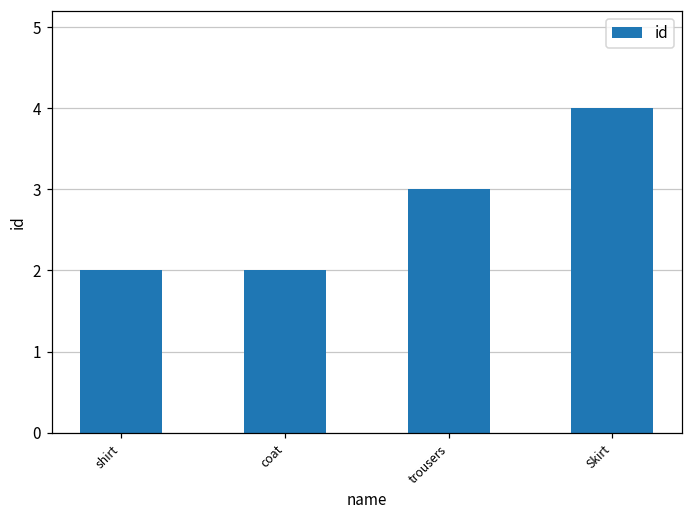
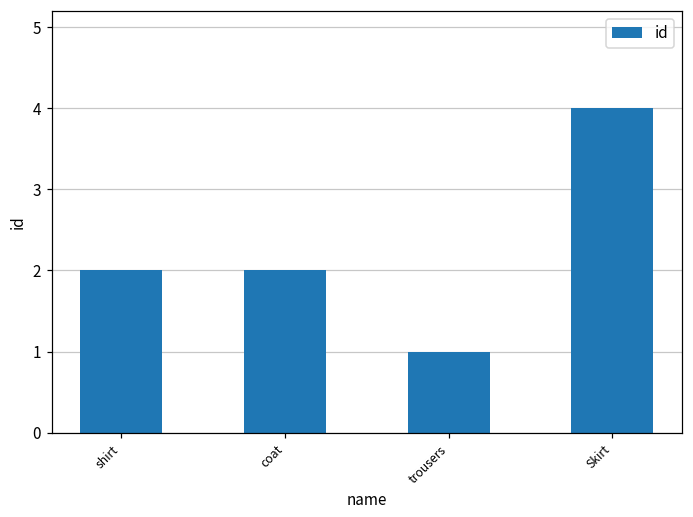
trousers: 3 -> 1
